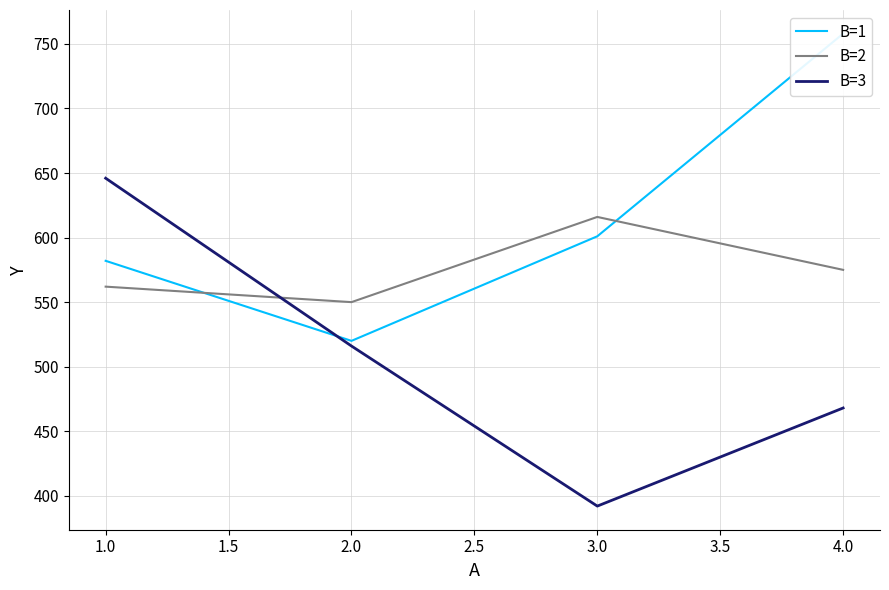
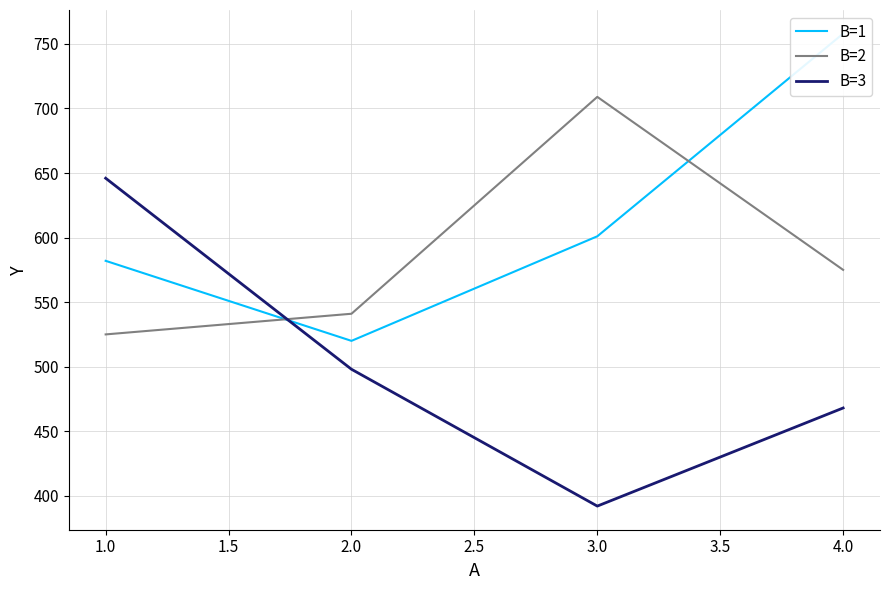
B=2, 1.0: 562 -> 525
B=2, 2.0: 550 -> 541
B=3, 2.0: 516 -> 498
B=2, 3.0: 616 -> 709
